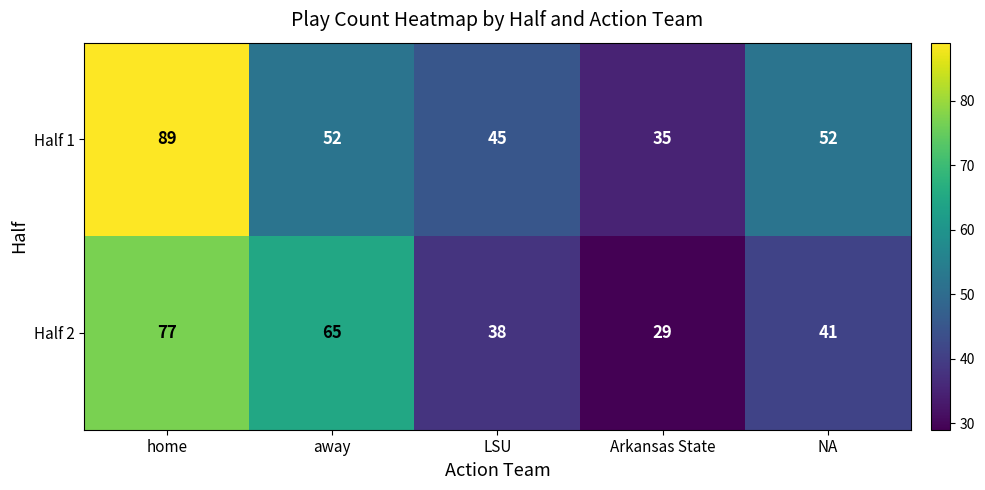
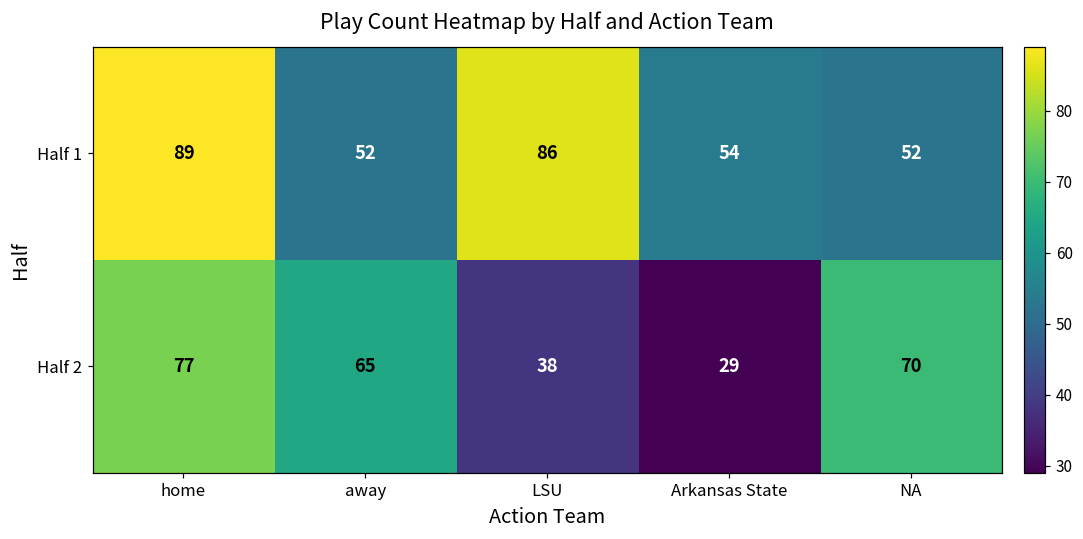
Half 1, LSU: 45 -> 86
Half 1, Arkansas State: 35 -> 54
Half 2, NA: 41 -> 70
